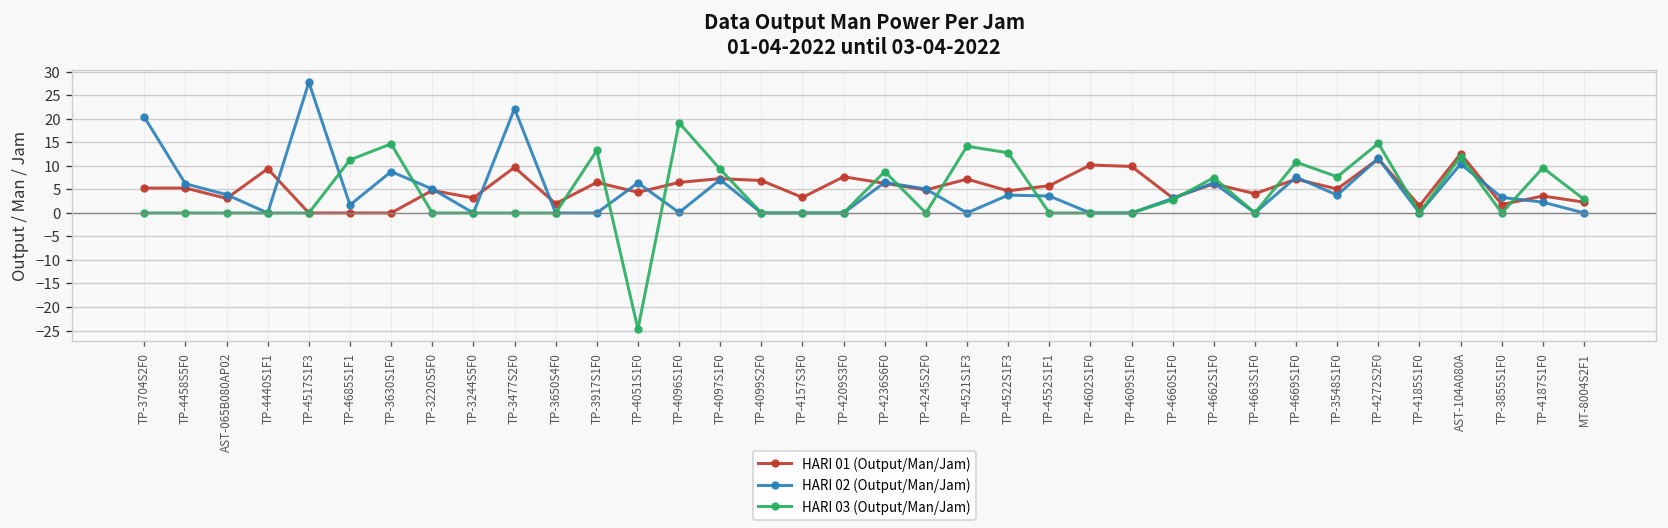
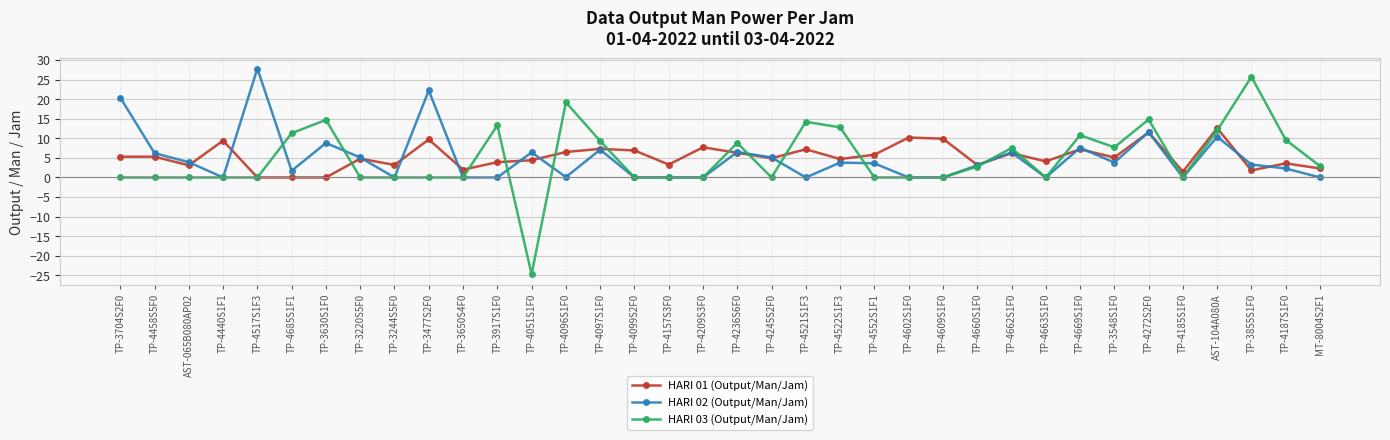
HARI 01 (Output/Man/Jam), TP-3917S1F0: 7 -> 4
HARI 03 (Output/Man/Jam), TP-3855S1F0: 0 -> 26
